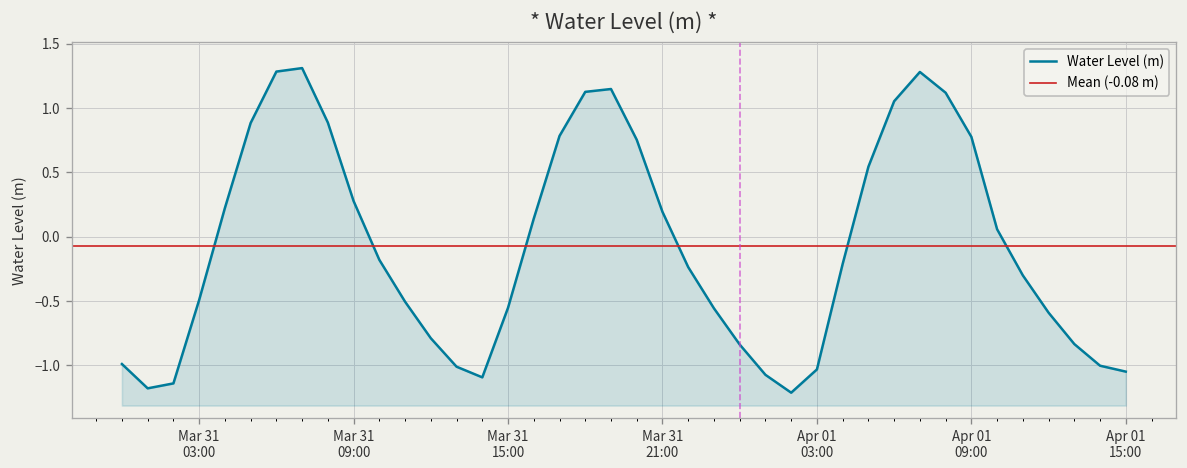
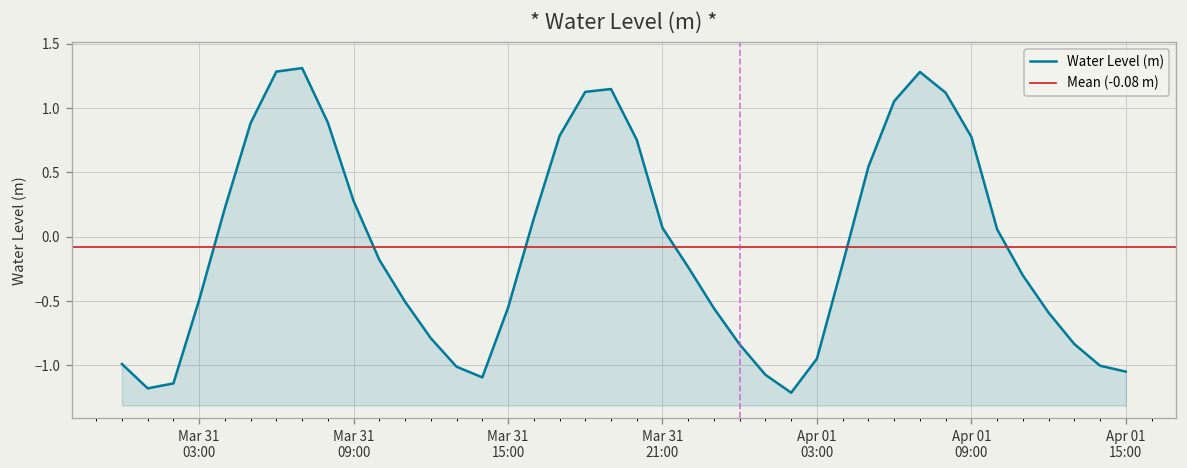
Mar 31 21:00: 0.19 -> 0.07
Apr 01 03:00: -1.03 -> -0.95
